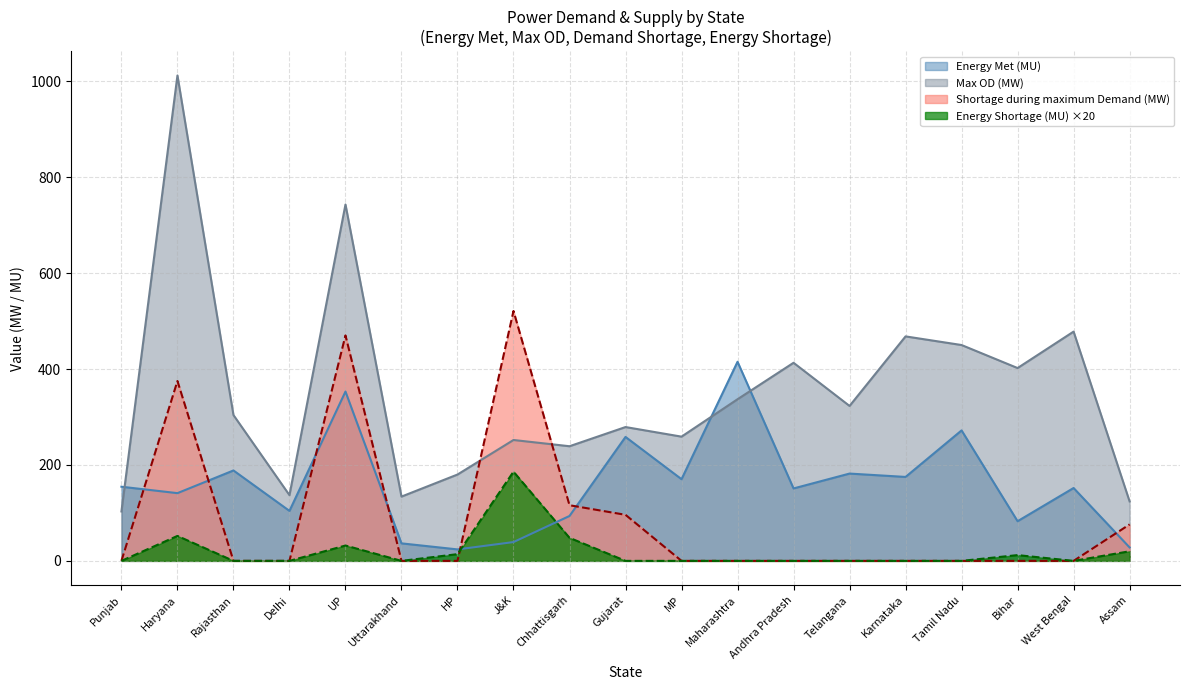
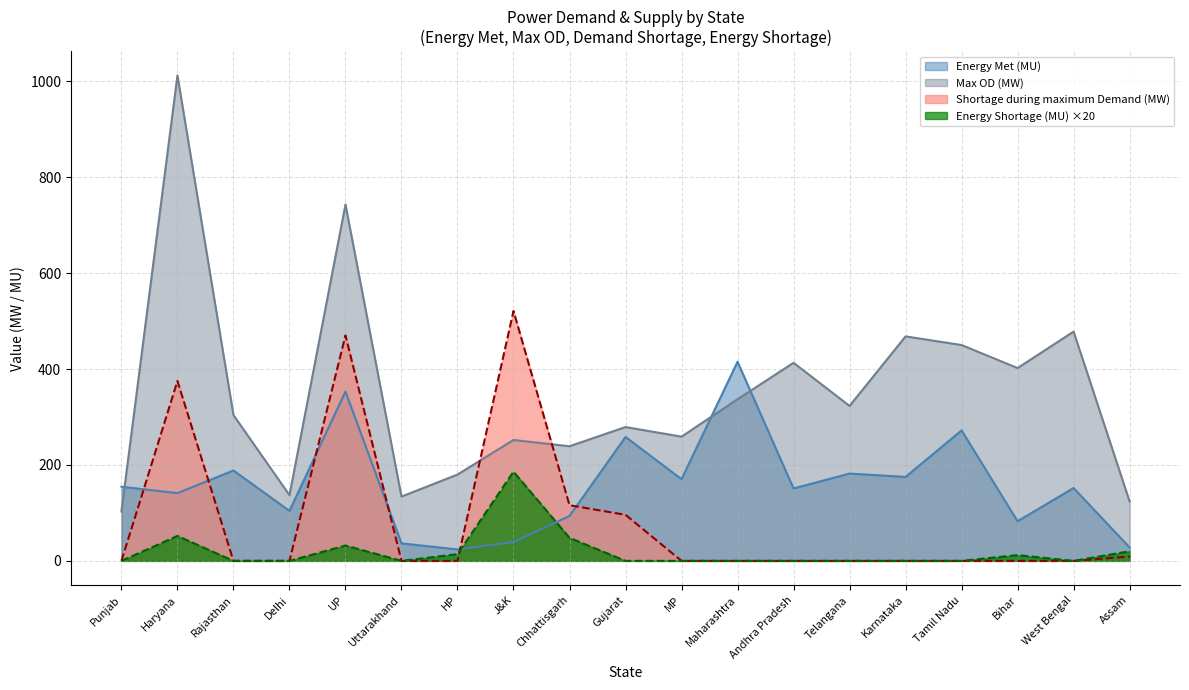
Shortage during maximum Demand (MW), Assam: 80 -> 10
